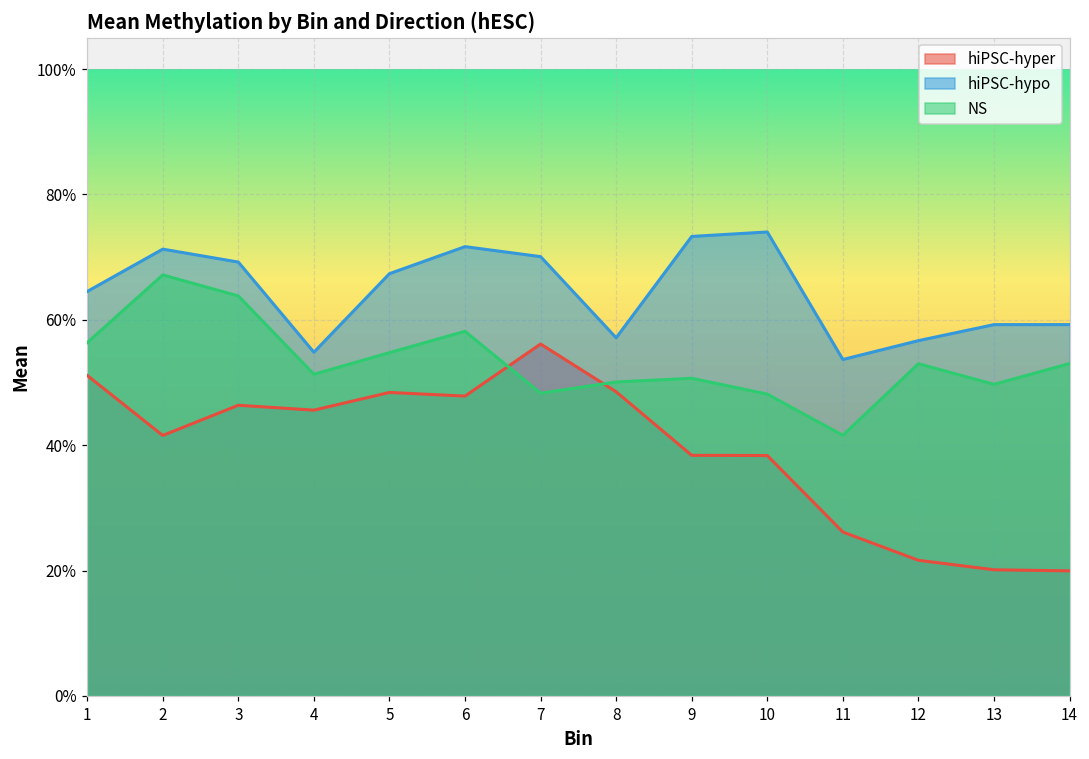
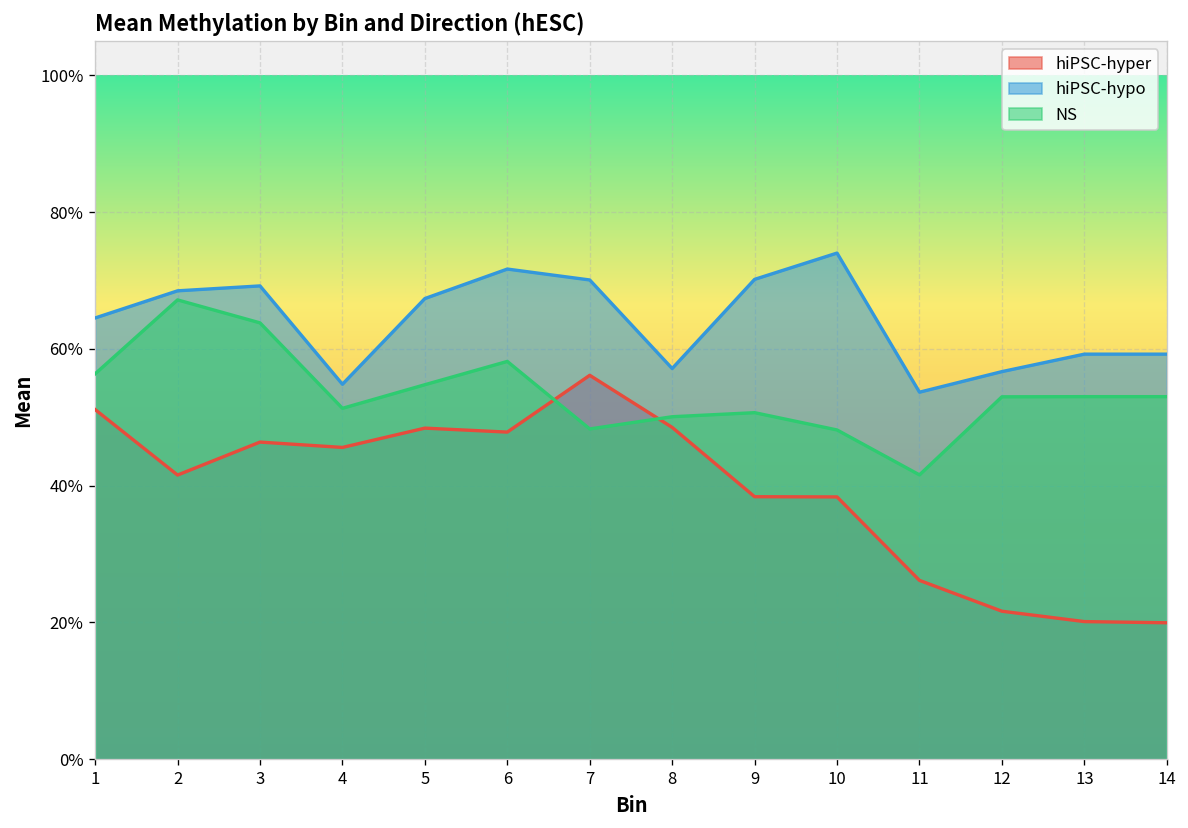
hiPSC-hypo, 2: 71% -> 68%
hiPSC-hypo, 9: 73% -> 70%
NS, 13: 50% -> 53%
